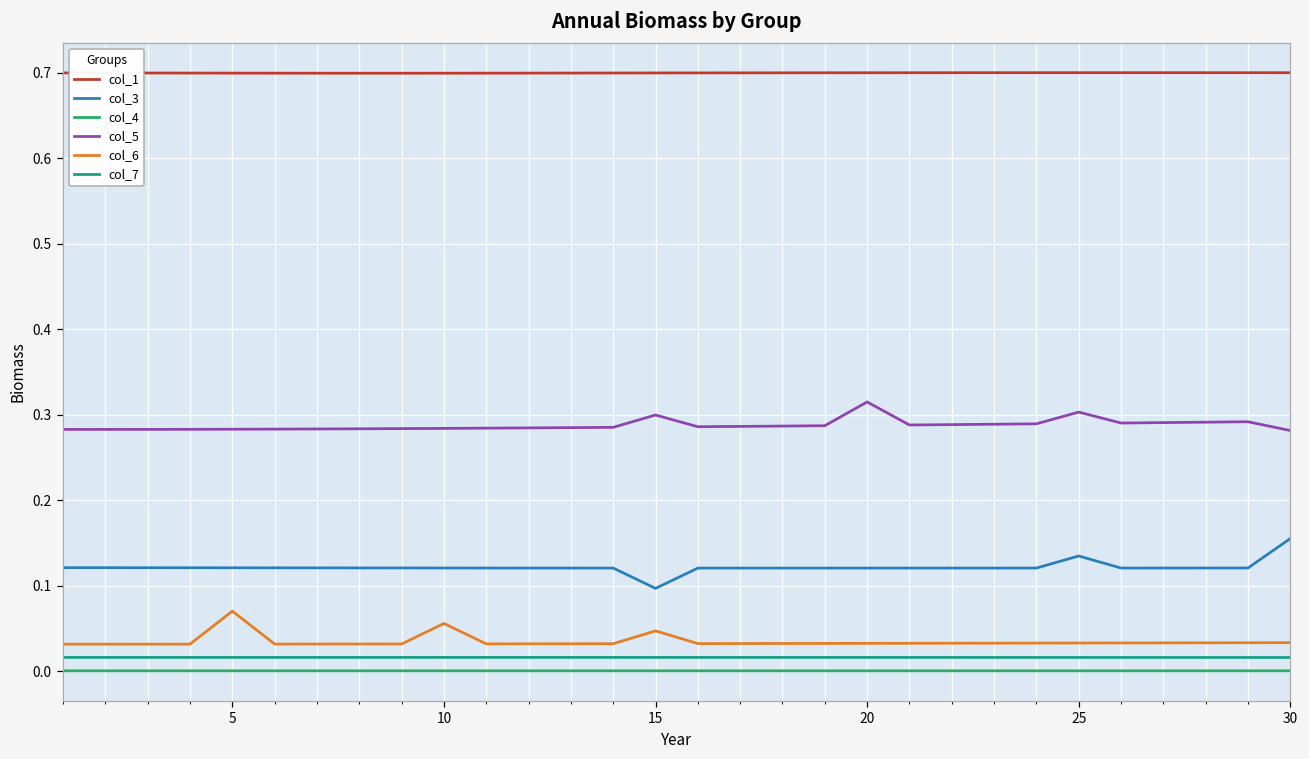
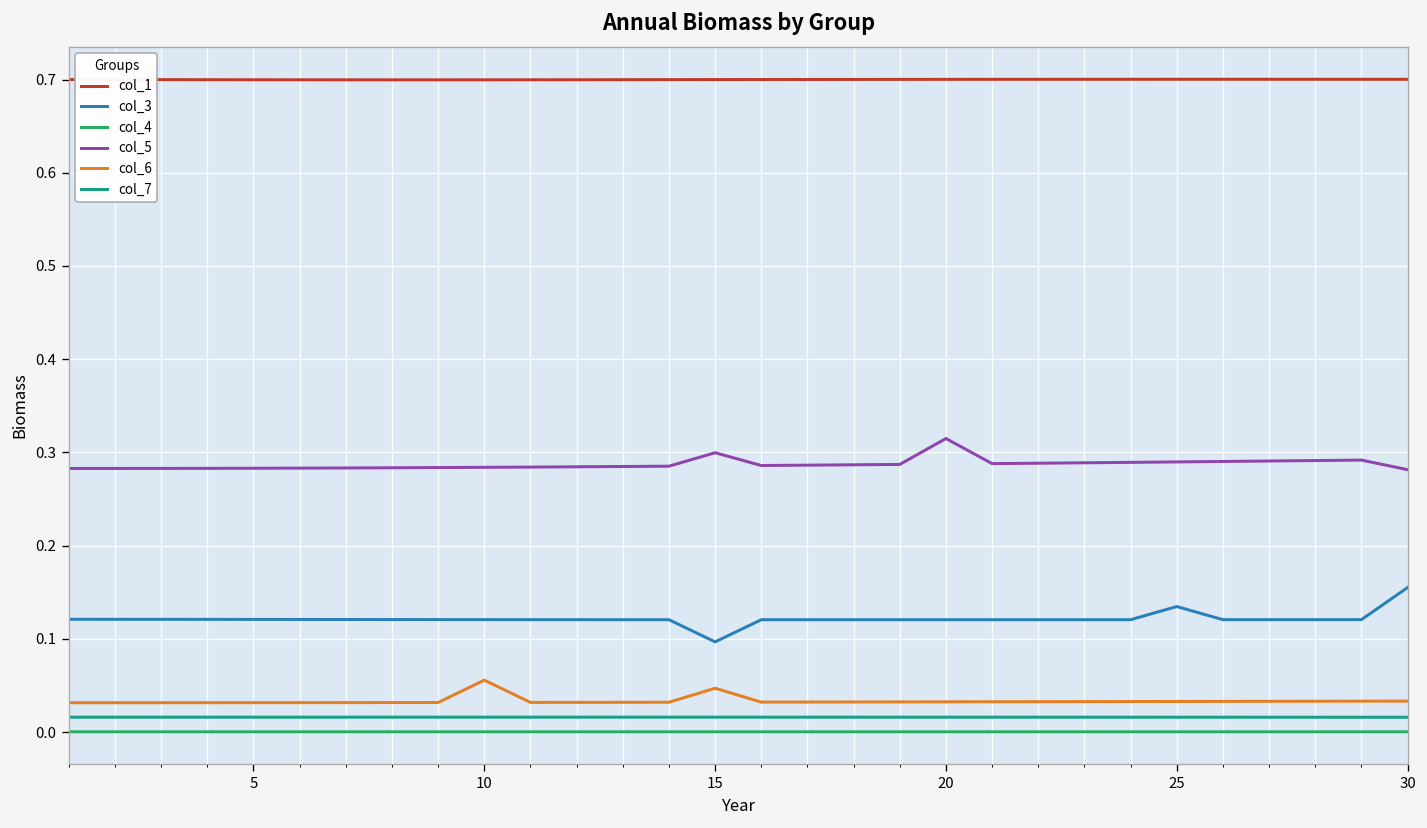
col_6, 5: 0.07 -> 0.03
col_5, 25: 0.30 -> 0.29
